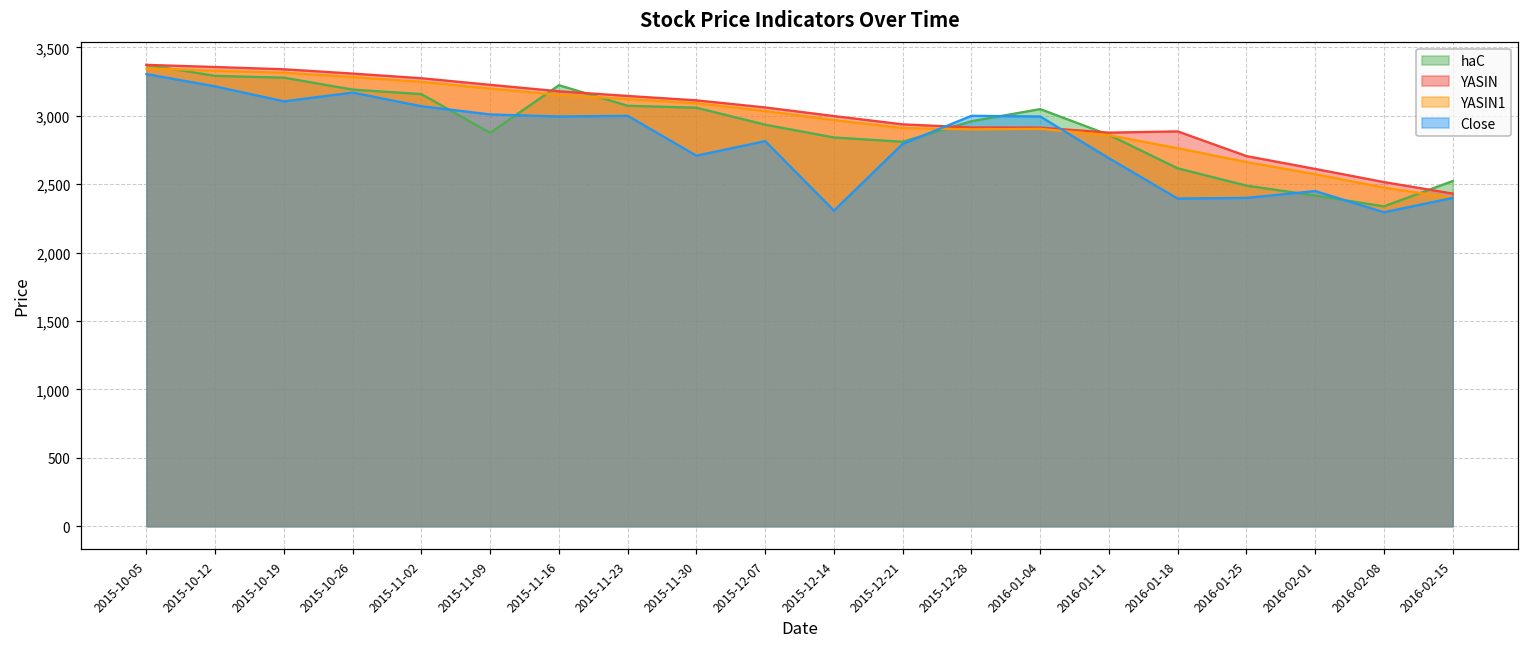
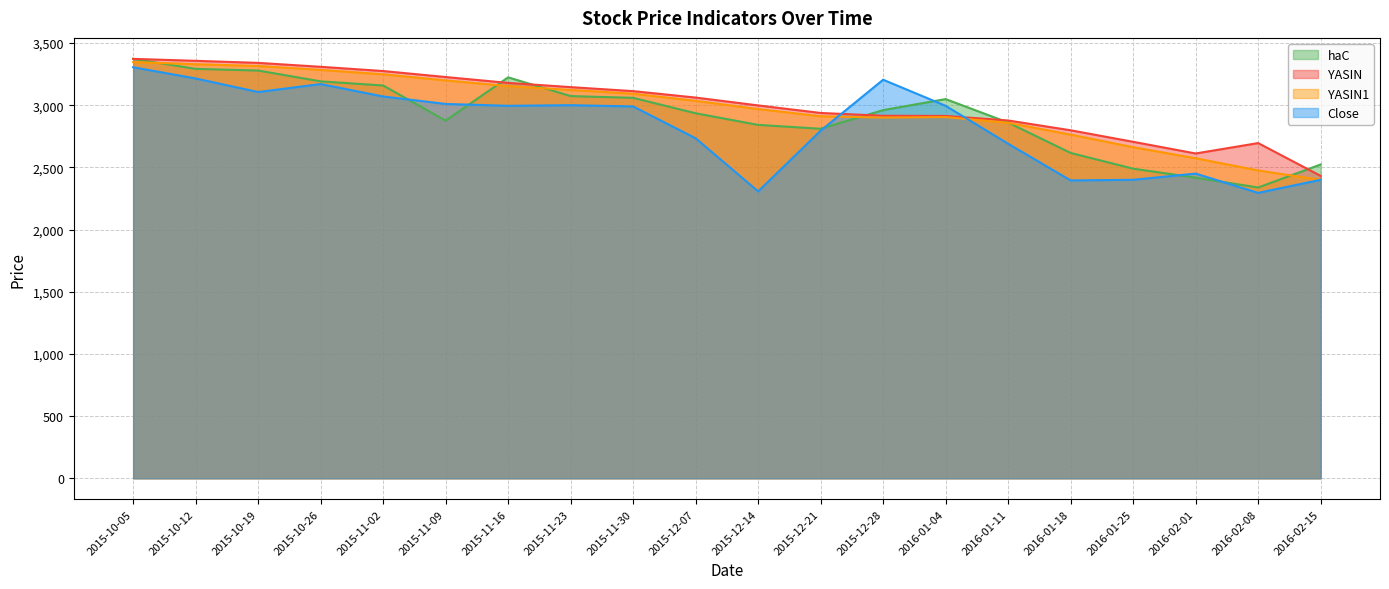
Close, 2015-11-30: 2,710 -> 2,990
Close, 2015-12-07: 2,820 -> 2,730
Close, 2015-12-28: 3,000 -> 3,200
YASIN, 2016-01-18: 2,890 -> 2,800
YASIN, 2016-02-08: 2,520 -> 2,700
